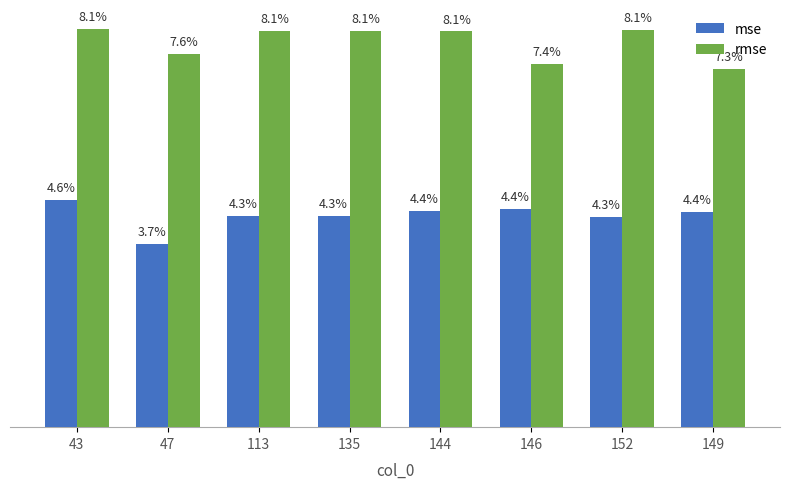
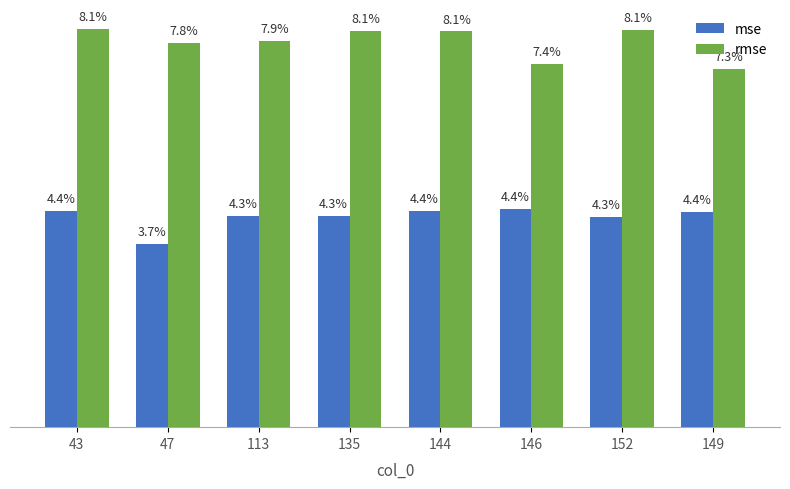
mse, 43: 4.6% -> 4.4%
rmse, 47: 7.6% -> 7.8%
rmse, 113: 8.1% -> 7.9%
